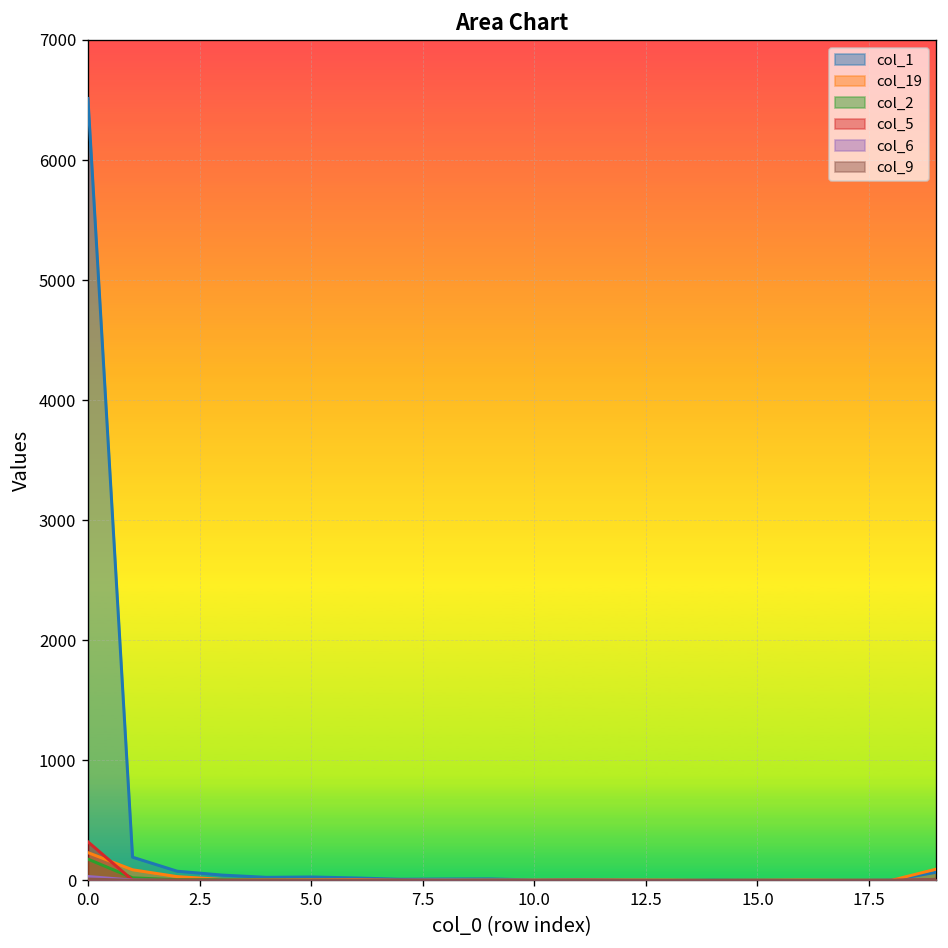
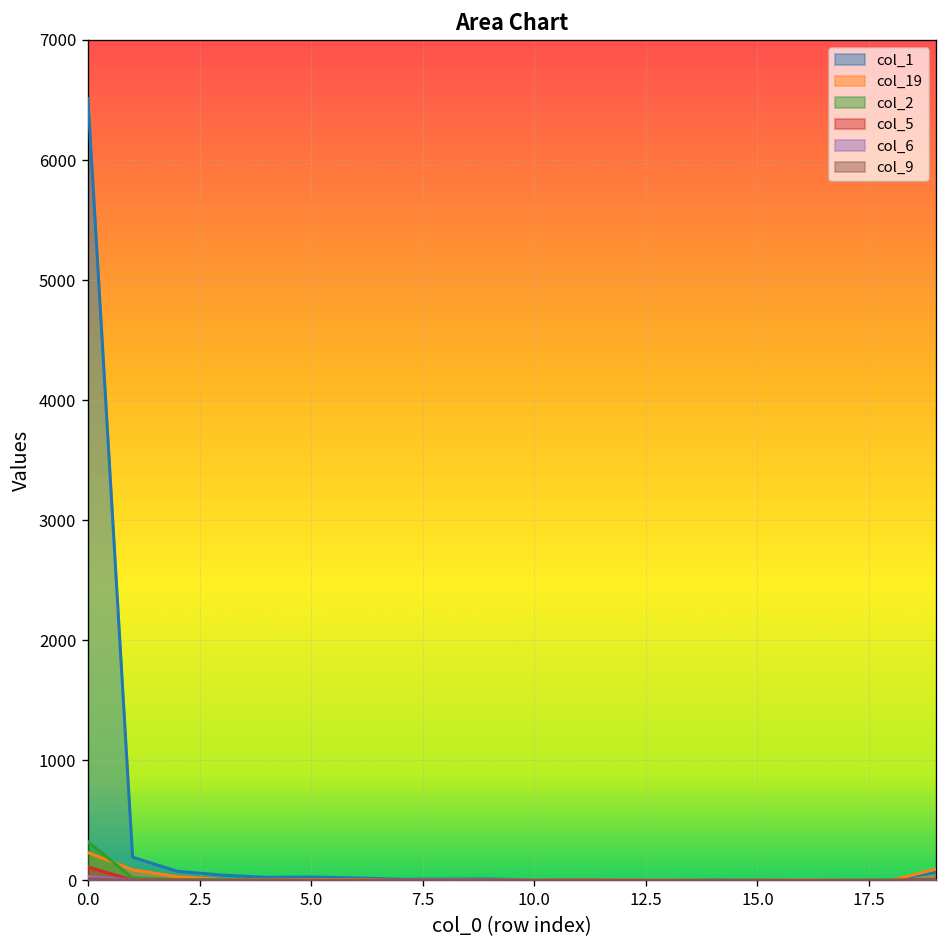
col_2, 0.0: 180 -> 320
col_5, 0.0: 320 -> 110
